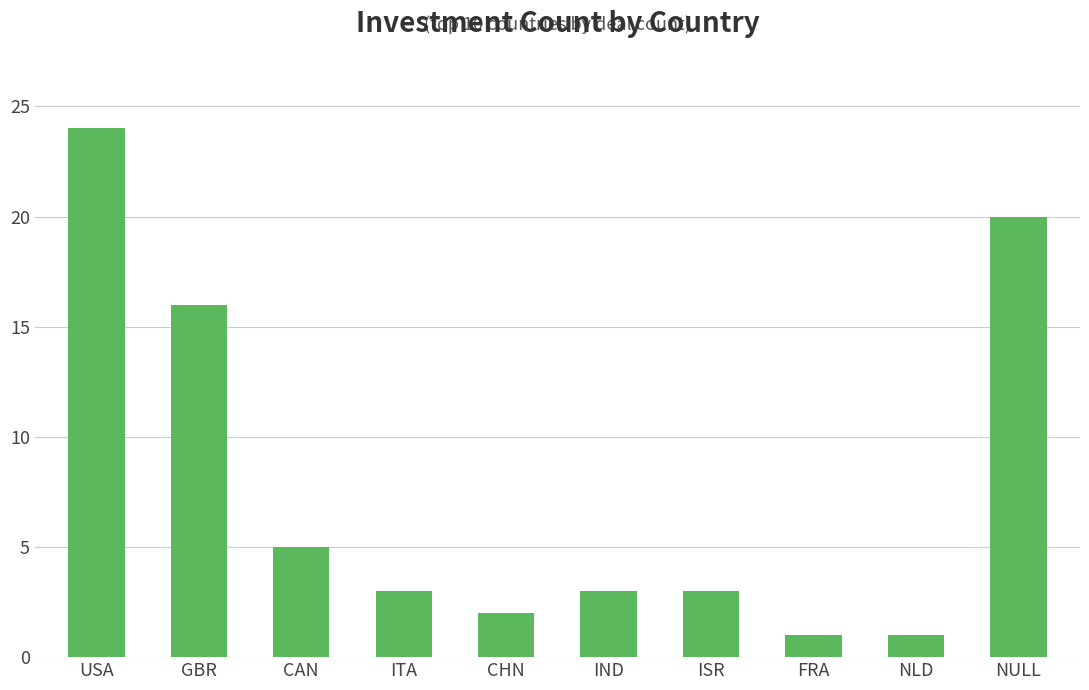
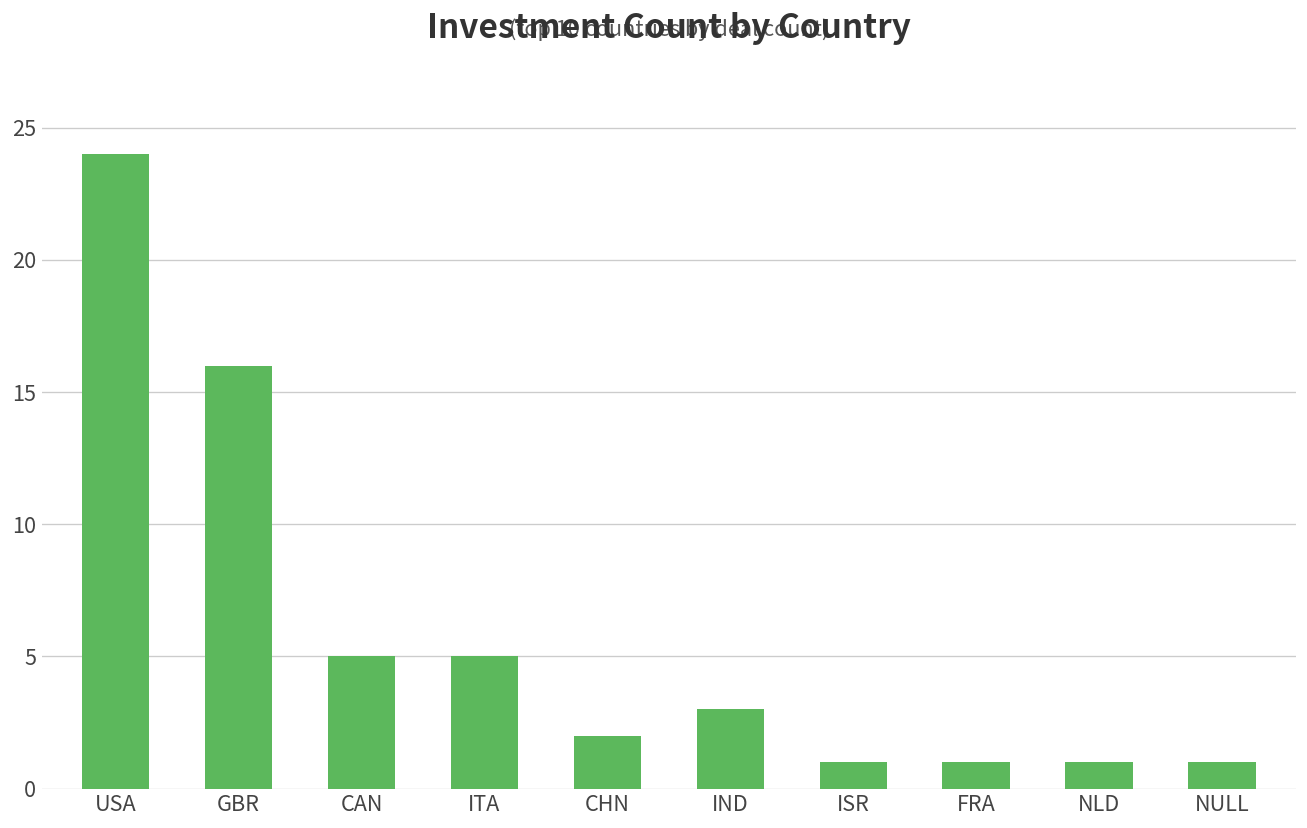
ITA: 3 -> 5
ISR: 3 -> 1
NULL: 20 -> 1
